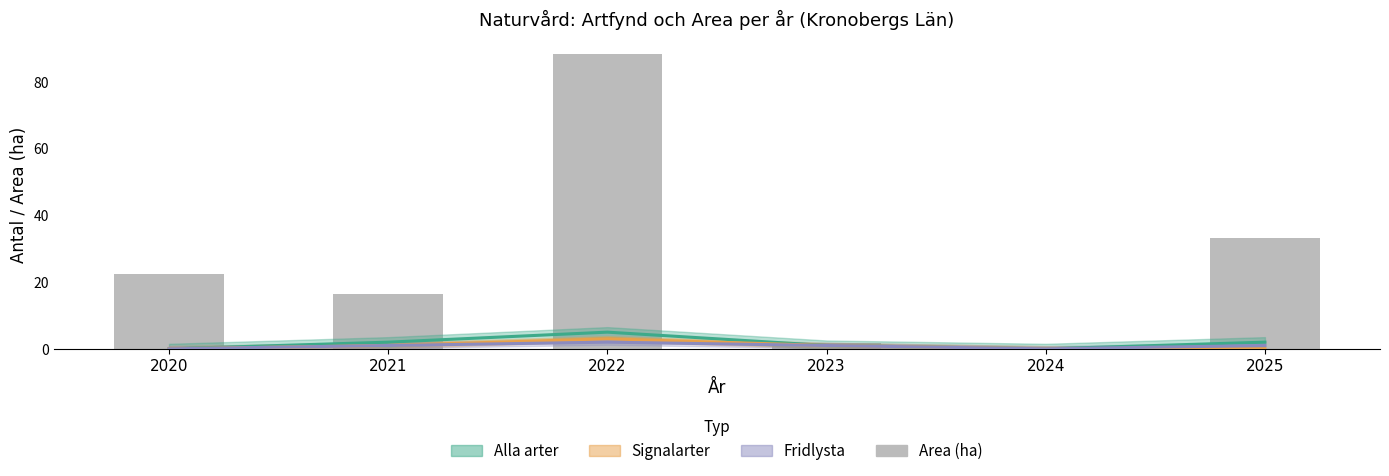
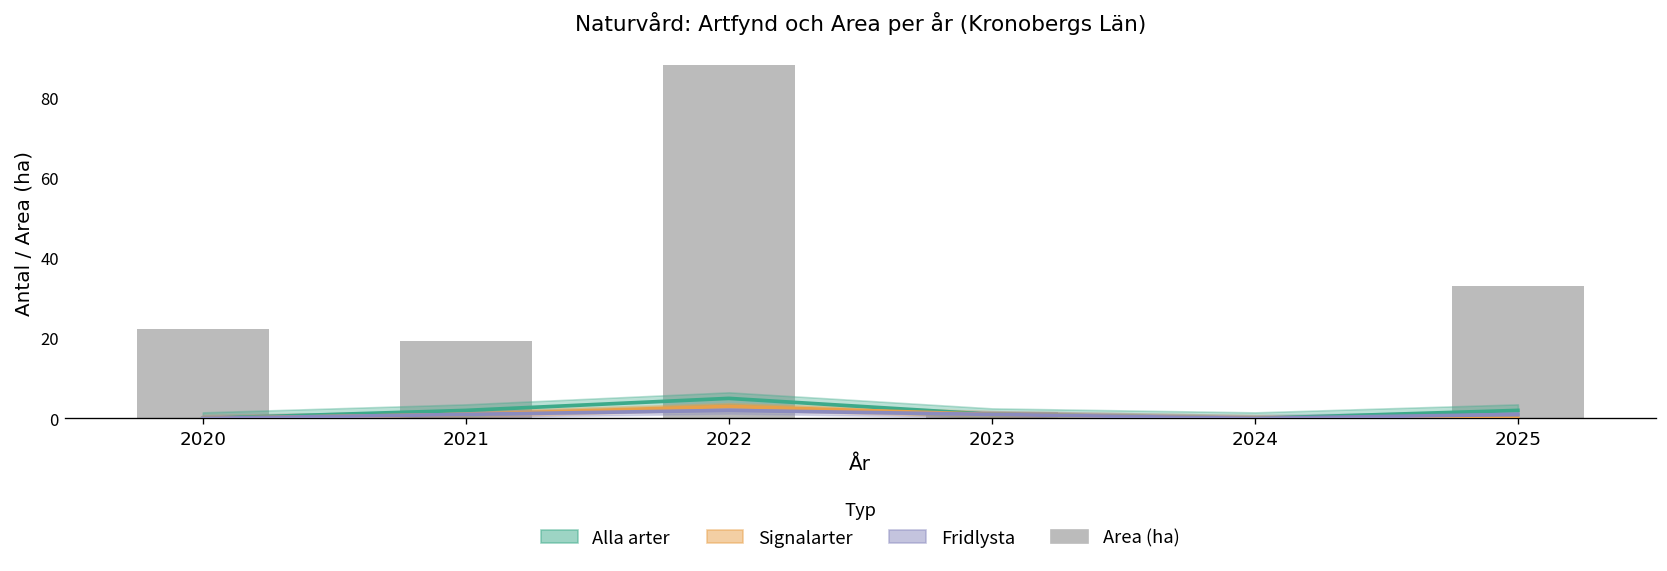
Area (ha), 2021: 16 -> 19
